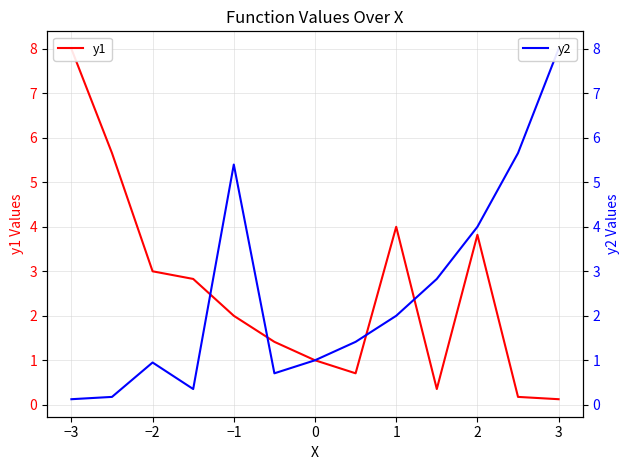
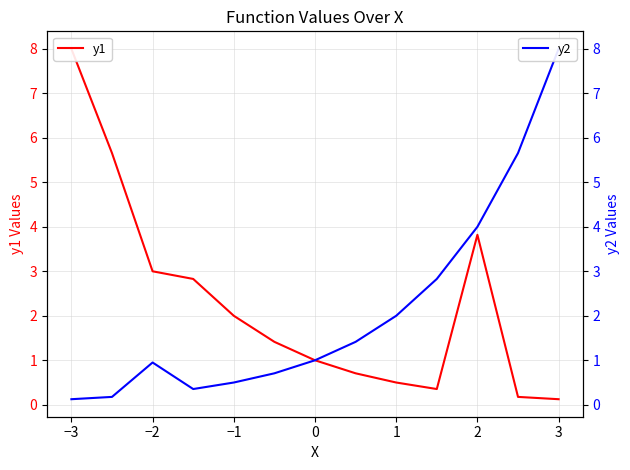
y1, 1: 4.0 -> 0.5
y2, −1: 5.4 -> 0.5
